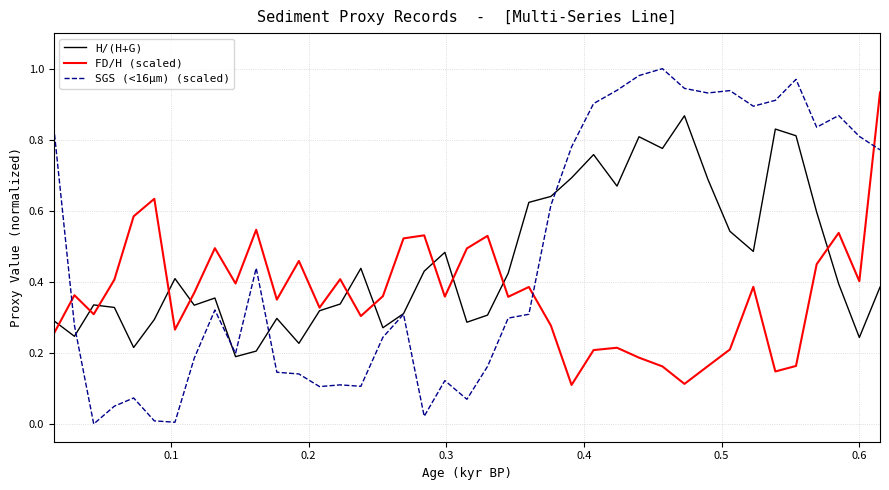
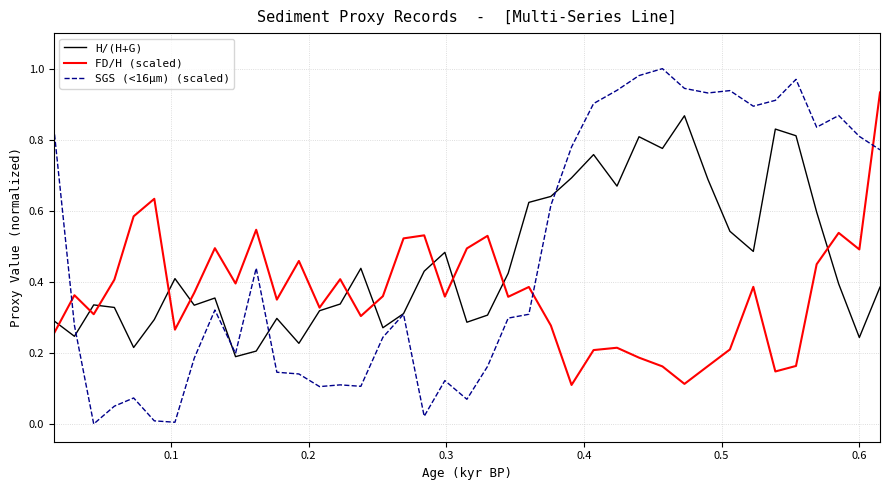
FD/H (scaled), 0.6: 0.40 -> 0.49
